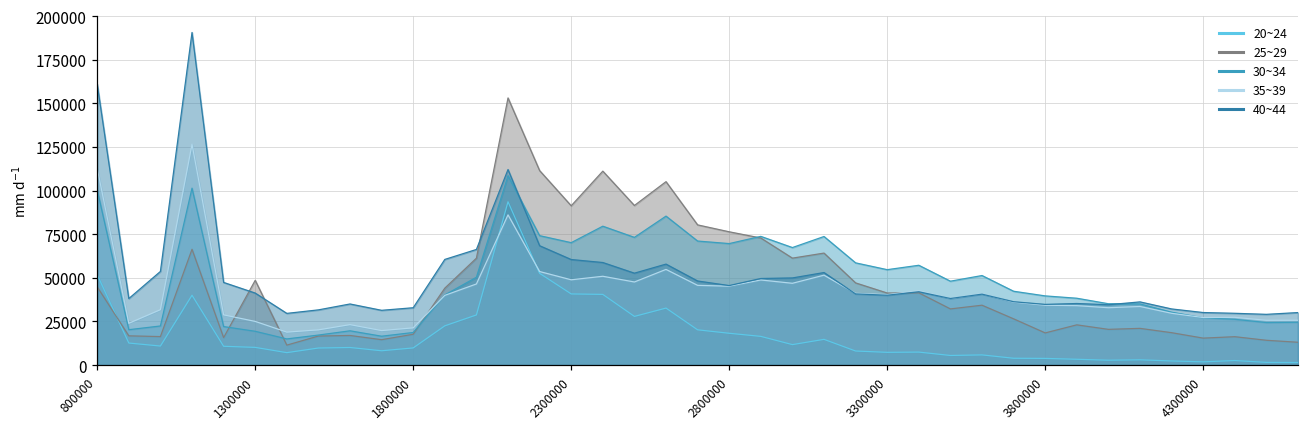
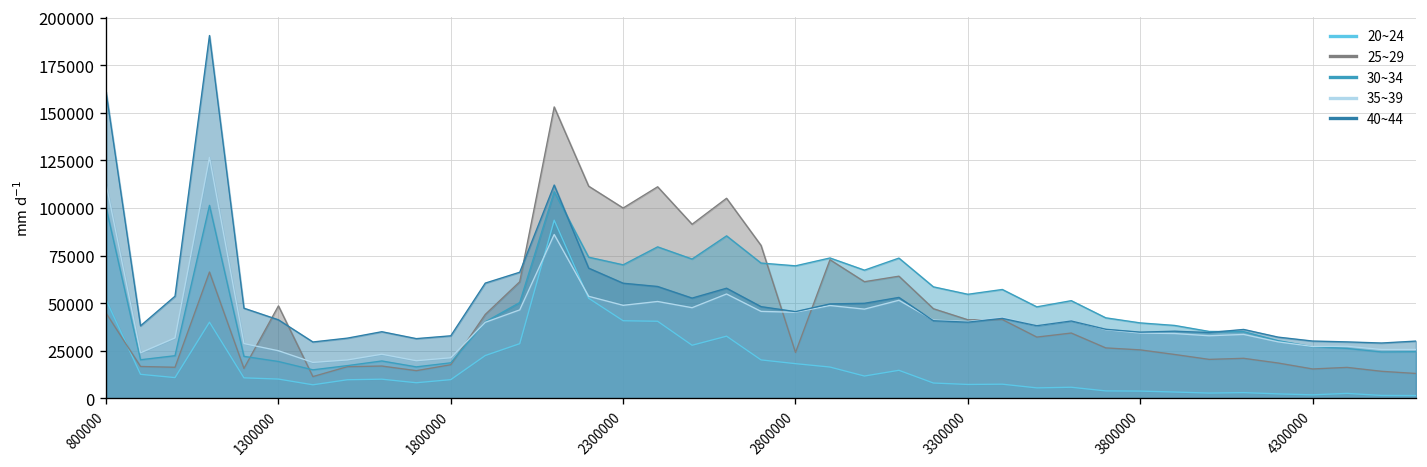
25~29, 2300000: 91000 -> 100000
25~29, 2800000: 76000 -> 24000
25~29, 3800000: 18000 -> 25000
